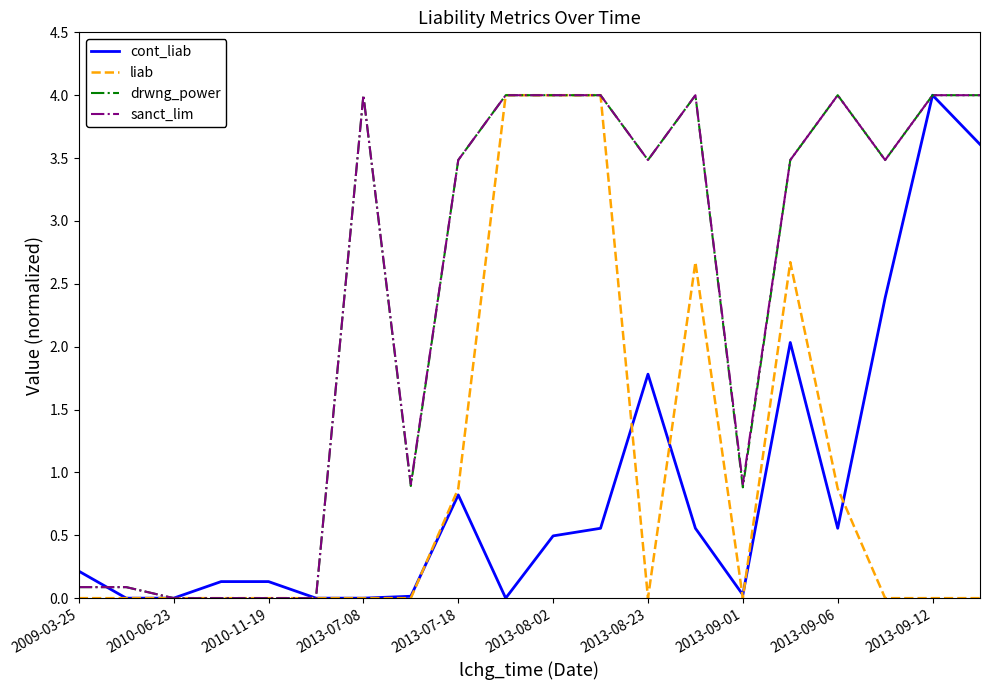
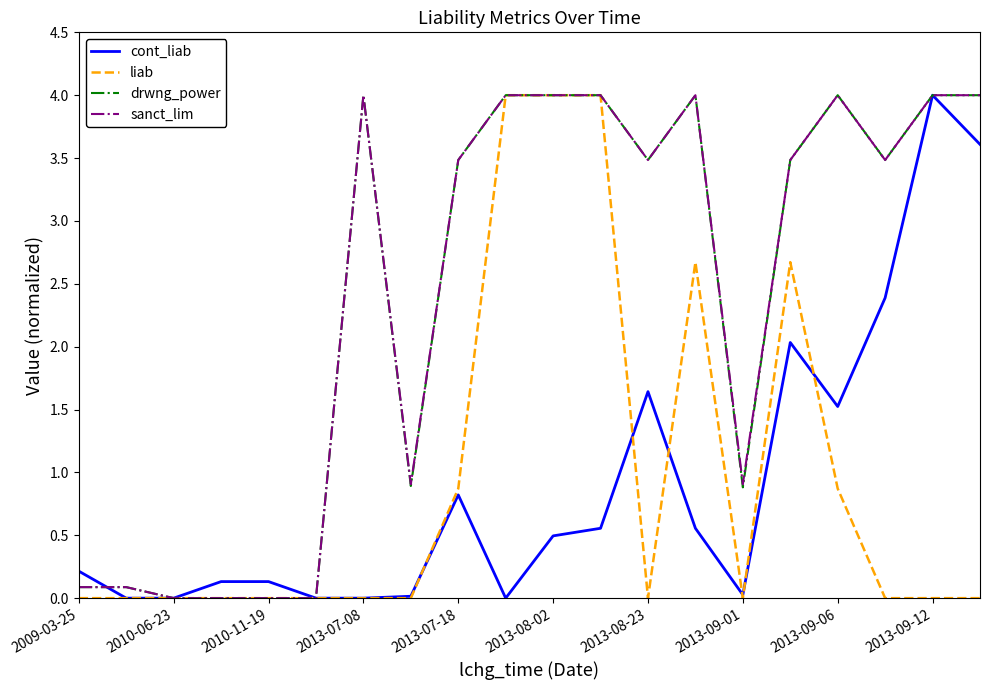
cont_liab, 2013-08-23: 1.78 -> 1.64
cont_liab, 2013-09-06: 0.56 -> 1.52
